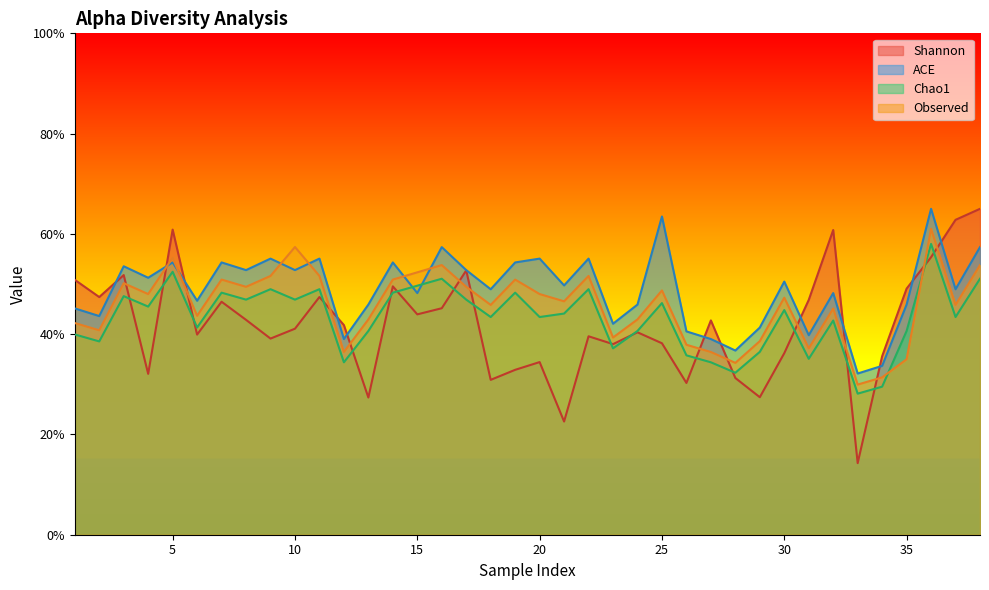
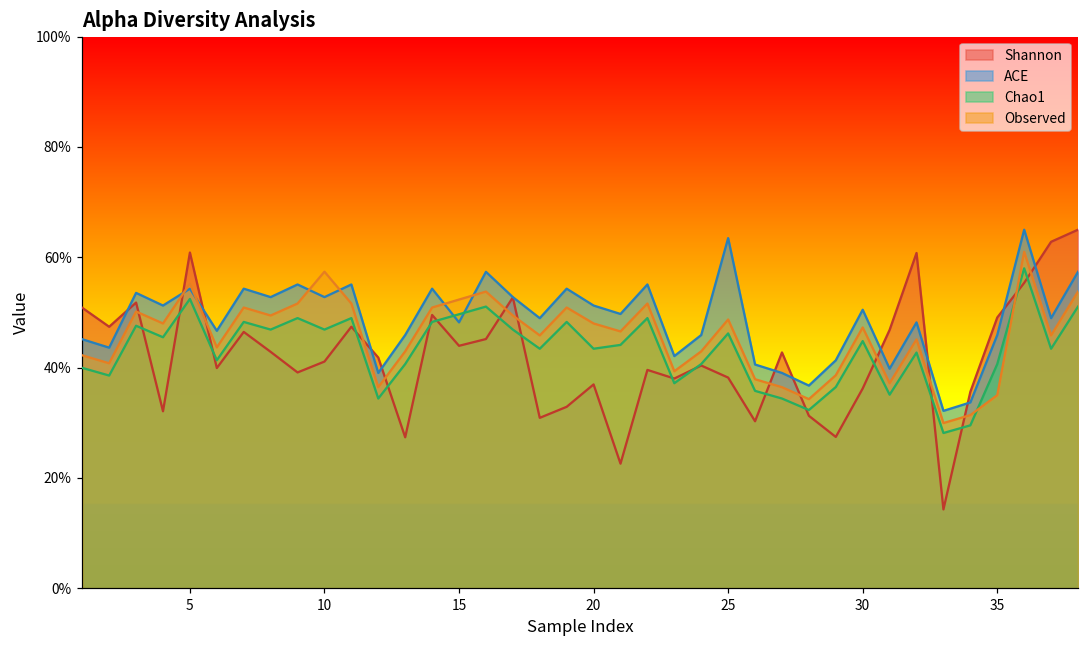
Shannon, 20: 34% -> 37%
ACE, 20: 55% -> 51%
